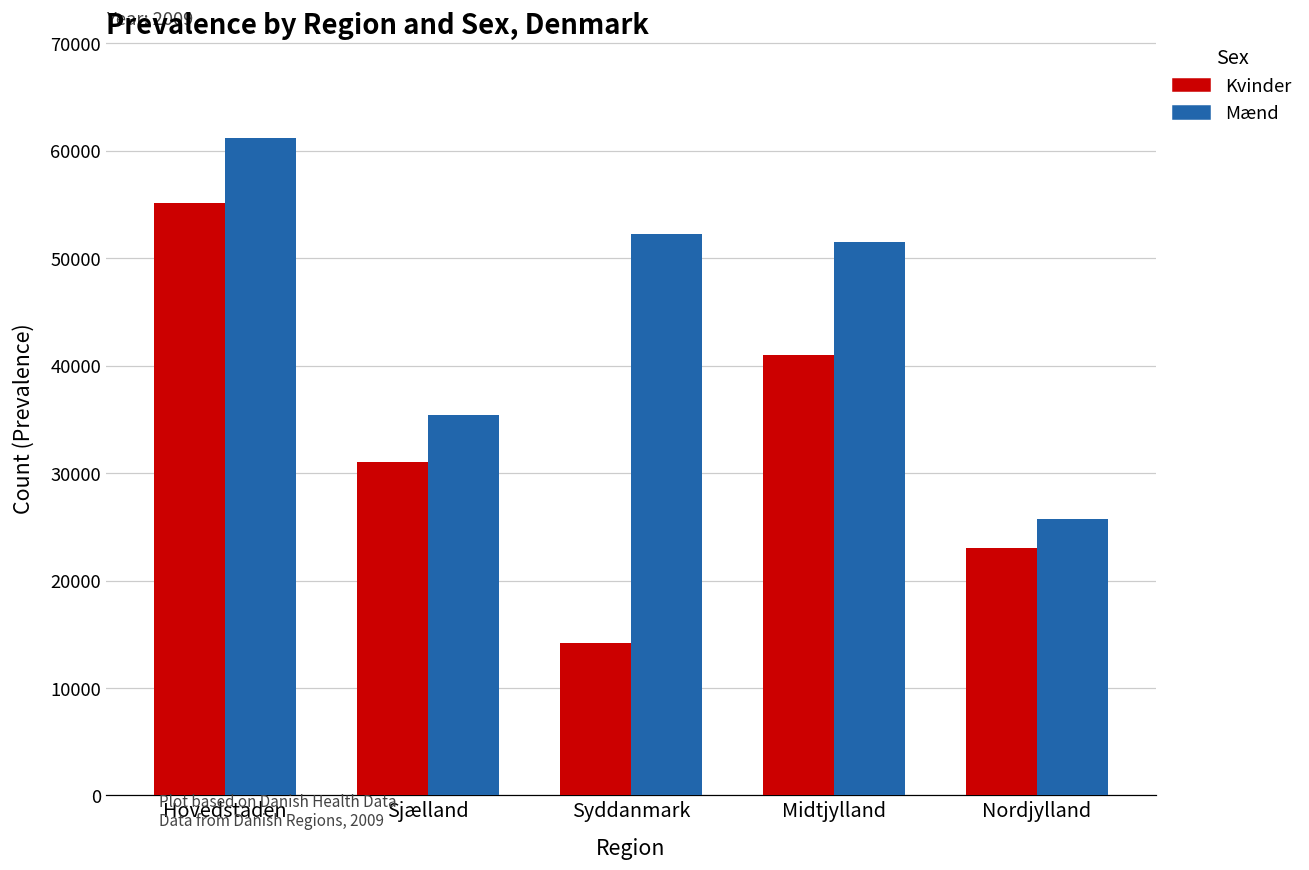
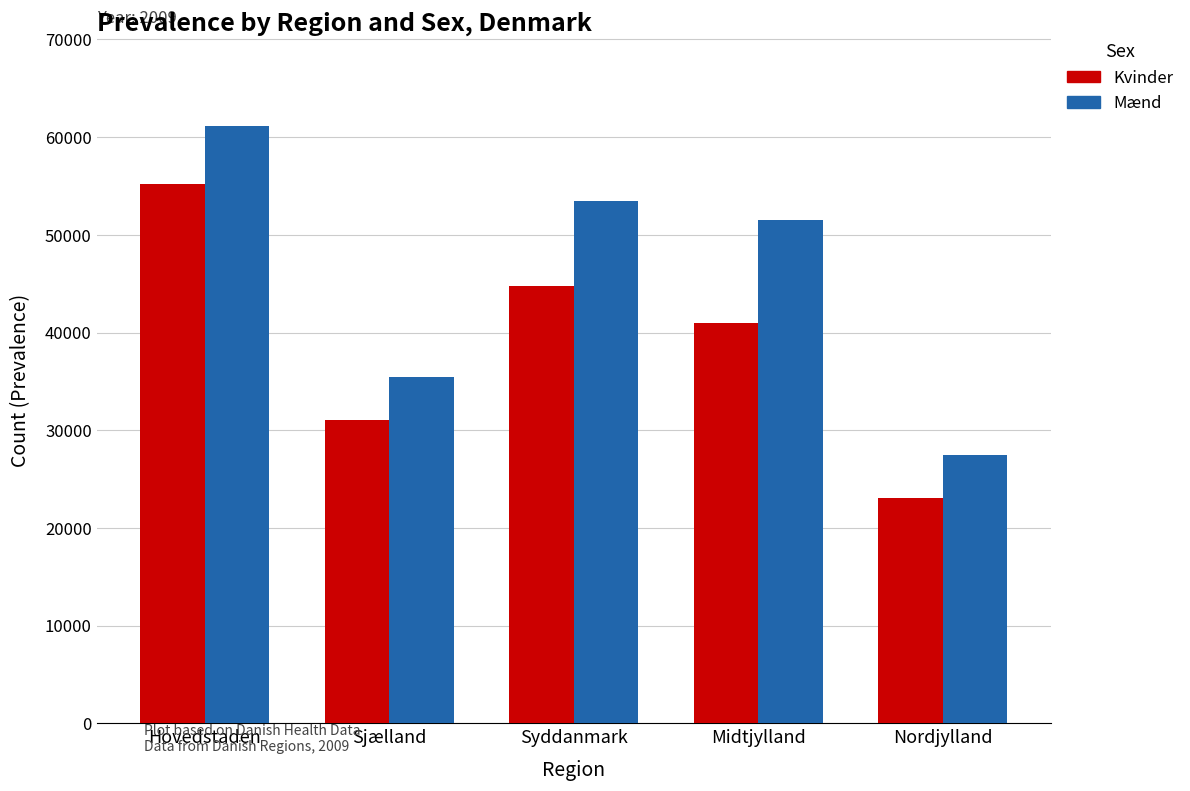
Kvinder, Syddanmark: 14000 -> 45000
Mænd, Syddanmark: 52000 -> 54000
Mænd, Nordjylland: 26000 -> 27000
